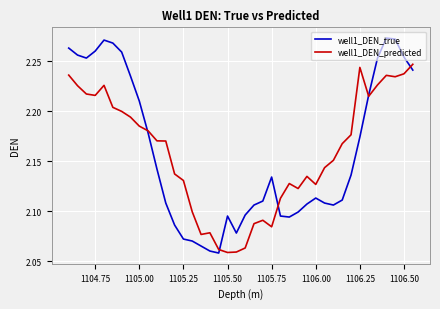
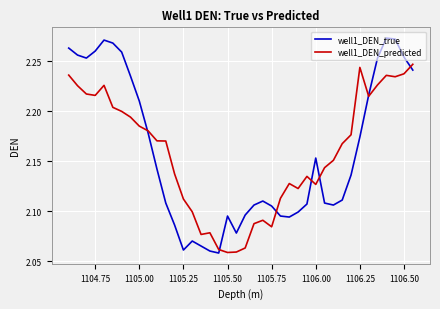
well1_DEN_true, 1105.25: 2.07 -> 2.06
well1_DEN_predicted, 1105.25: 2.13 -> 2.11
well1_DEN_true, 1105.75: 2.13 -> 2.11
well1_DEN_true, 1106.00: 2.11 -> 2.15
